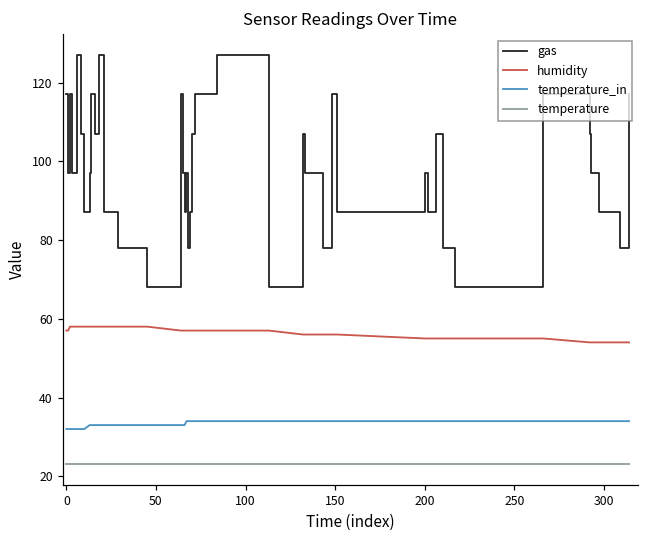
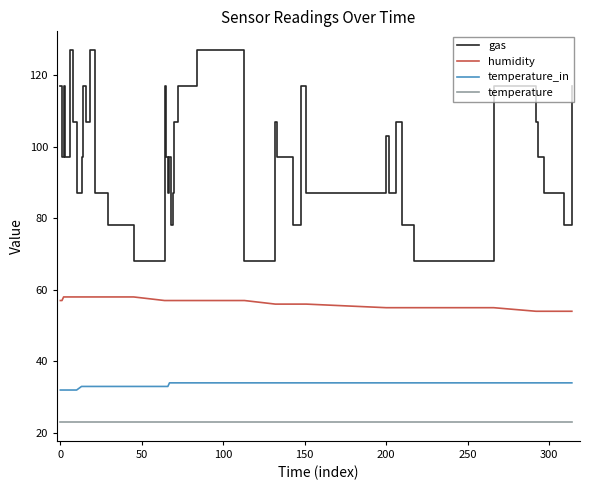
gas, 200: 97 -> 103
